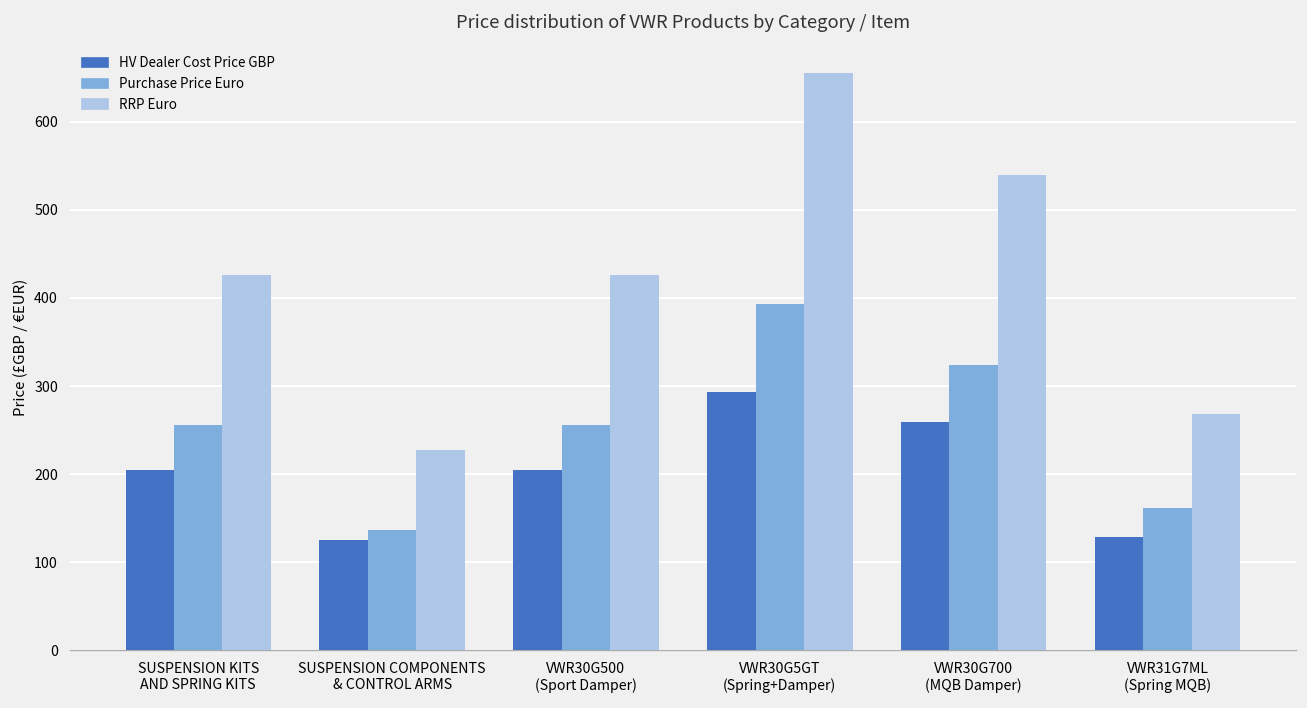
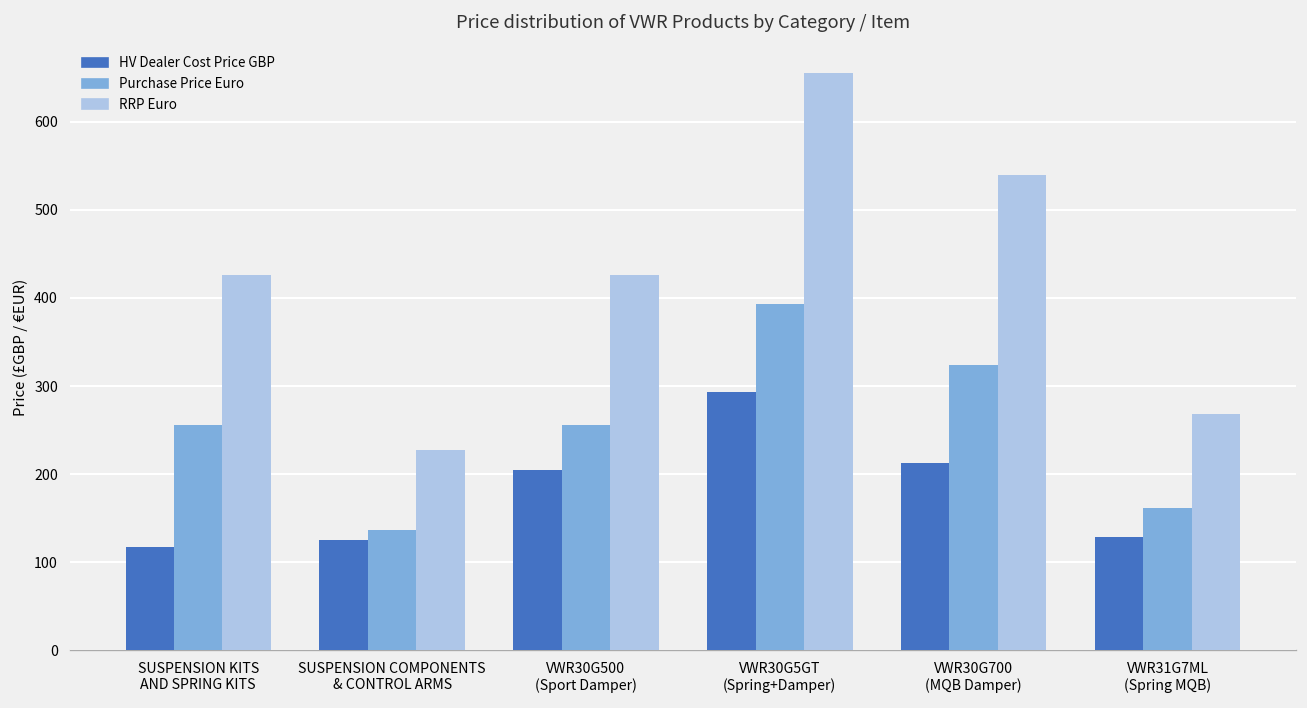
HV Dealer Cost Price GBP, SUSPENSION KITS AND SPRING KITS: 200 -> 120
HV Dealer Cost Price GBP, VWR30G700 (MQB Damper): 260 -> 210
